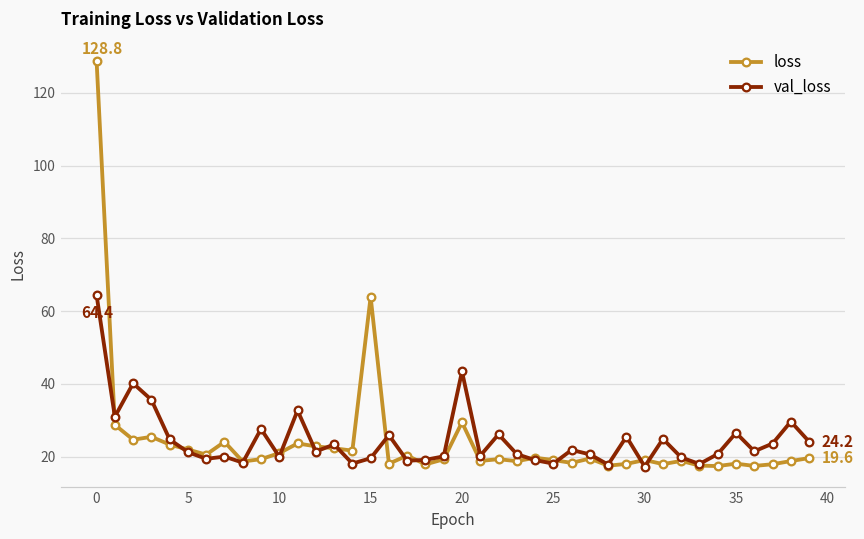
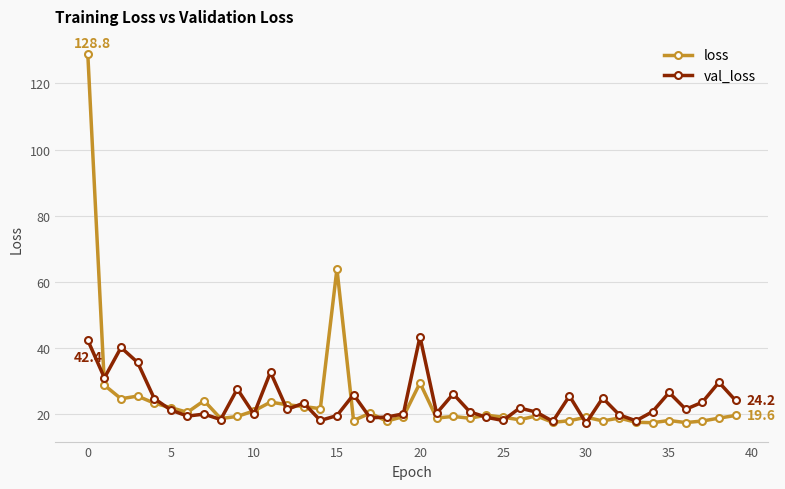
val_loss, 0: 64.4 -> 42.4
